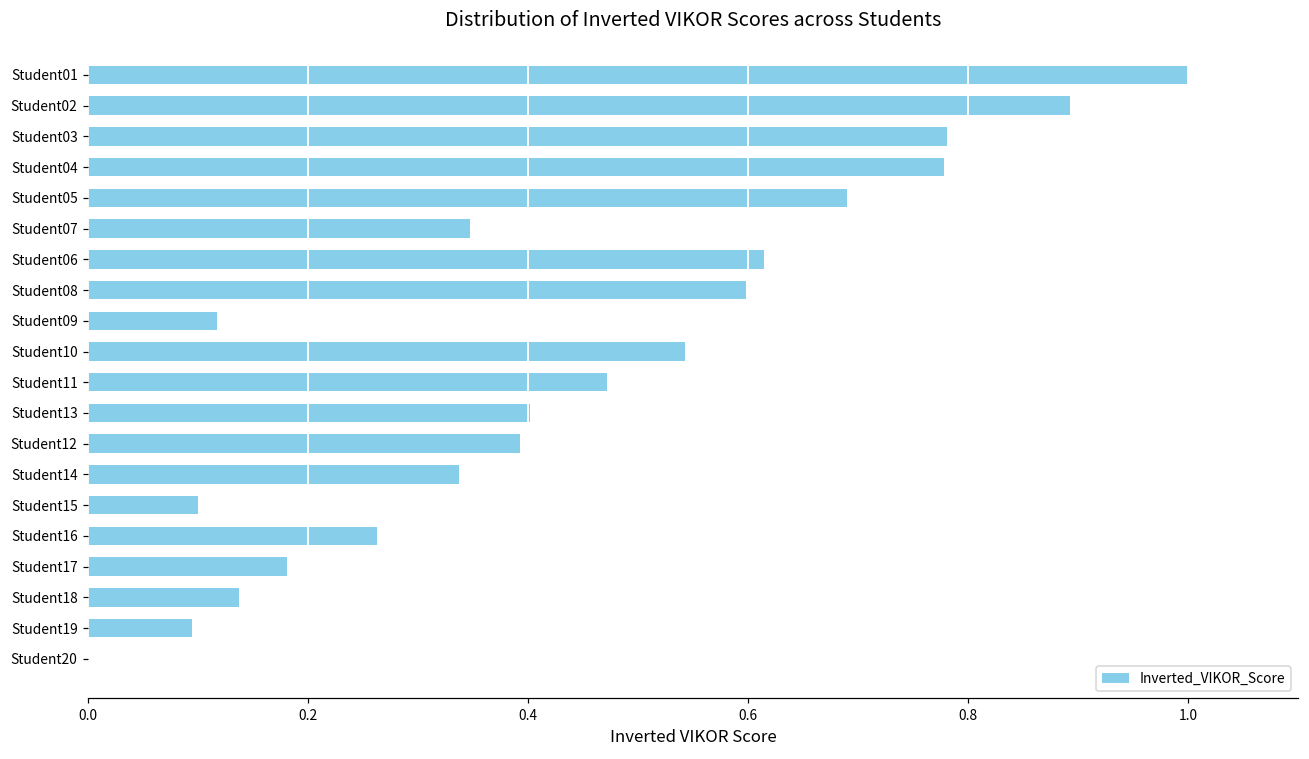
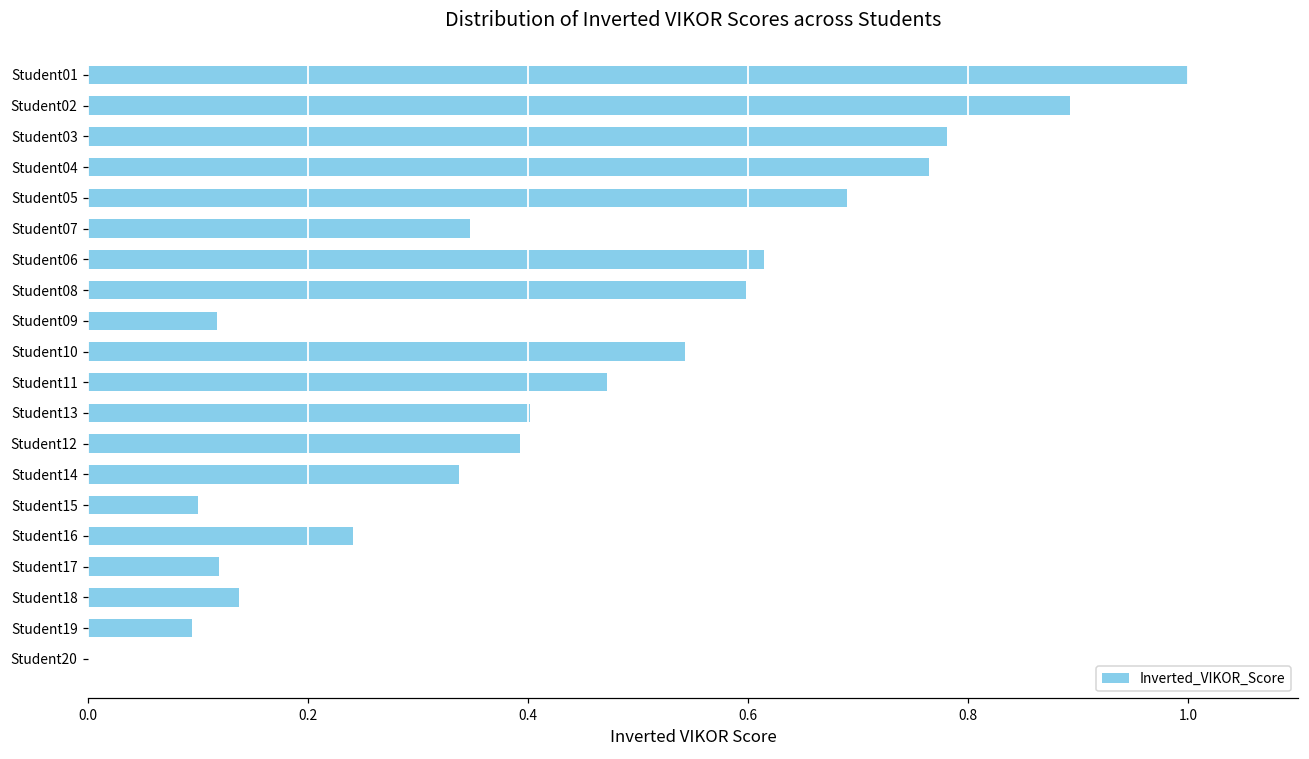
Student04: 0.78 -> 0.76
Student16: 0.26 -> 0.24
Student17: 0.18 -> 0.12
